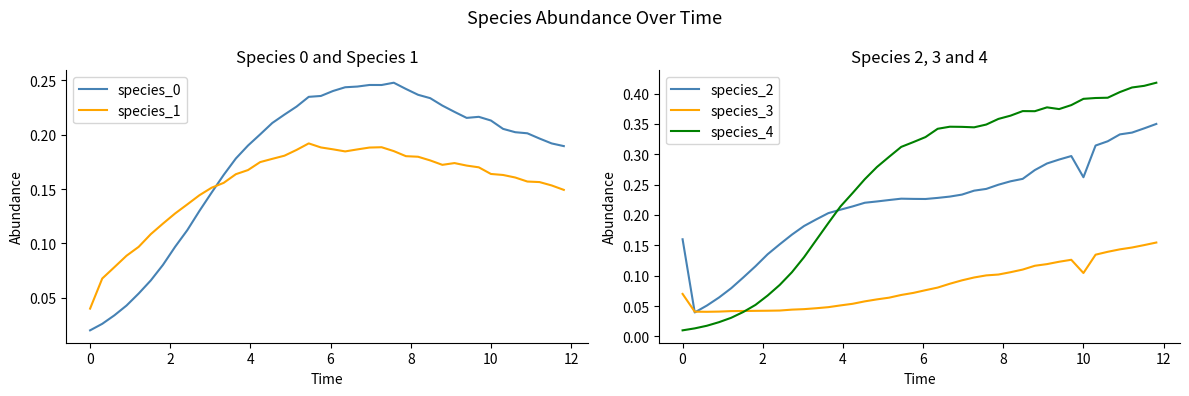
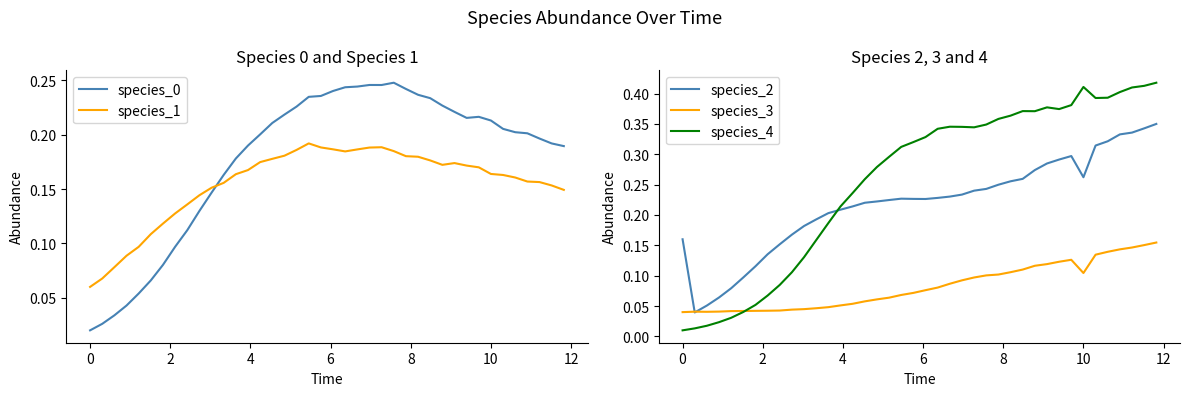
Species 0 and Species 1, species_1, 0: 0.04 -> 0.06
Species 2, 3 and 4, species_3, 0: 0.07 -> 0.04
Species 2, 3 and 4, species_4, 10: 0.39 -> 0.41
